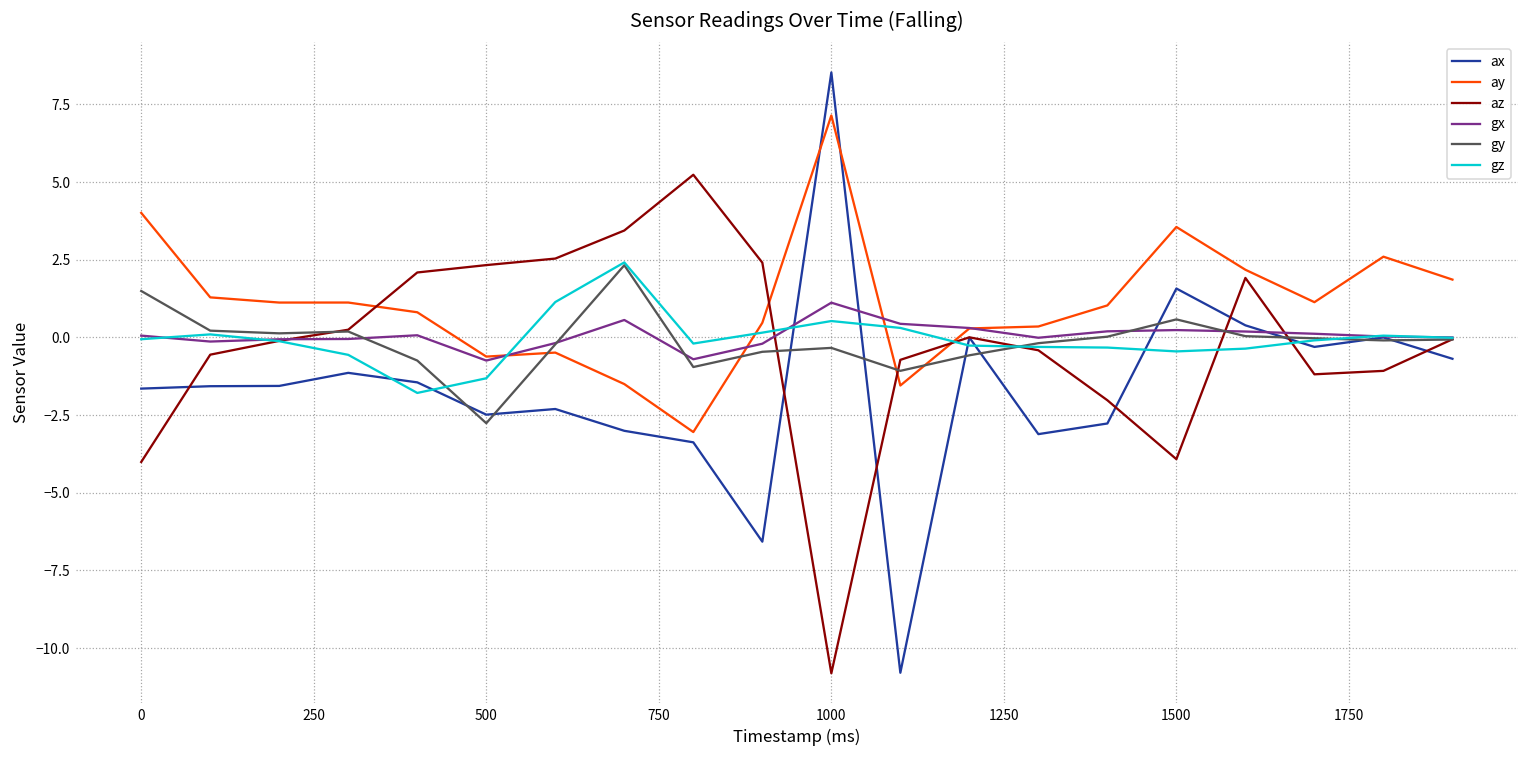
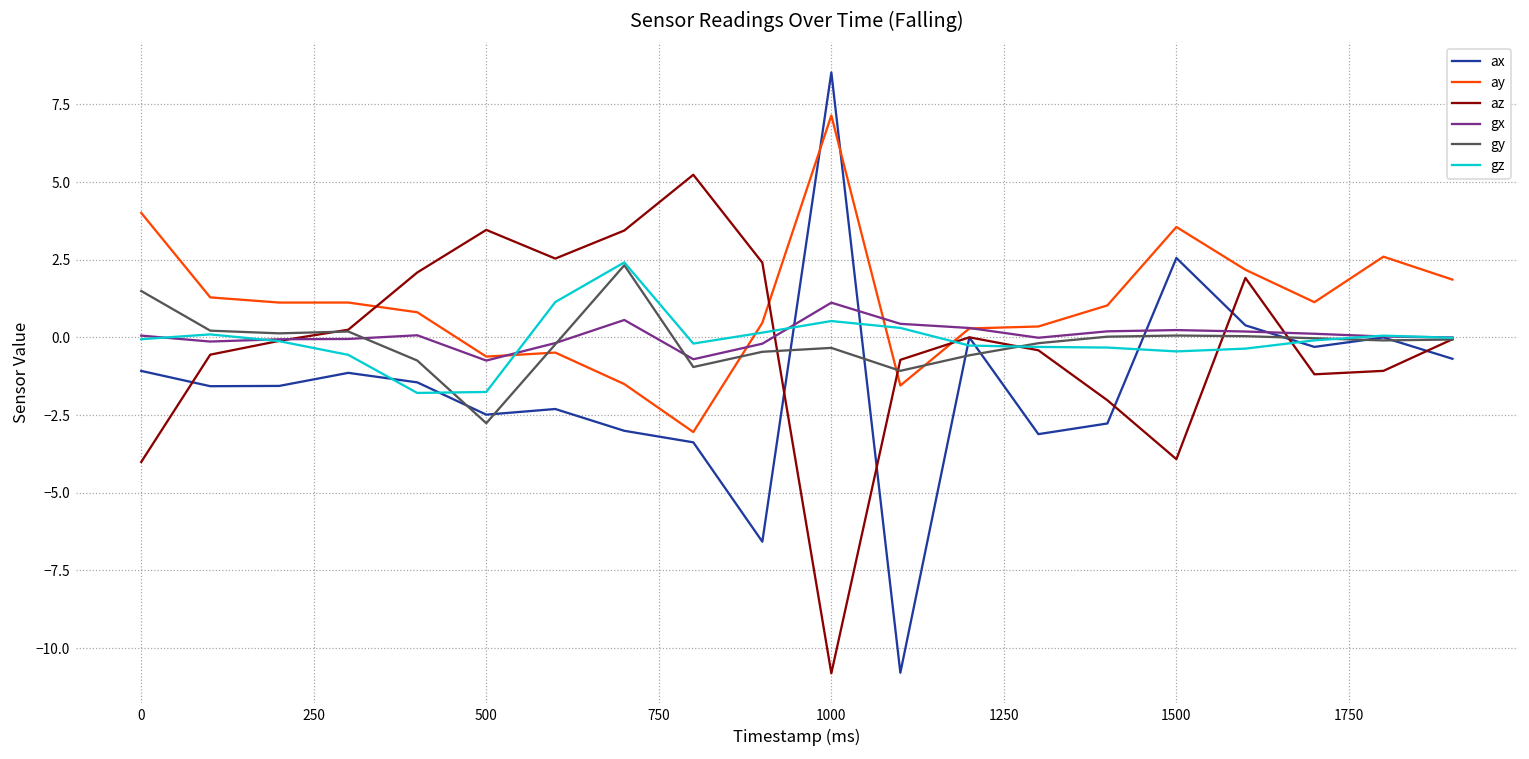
ax, 0: -1.6 -> -1.1
az, 500: 2.3 -> 3.5
gz, 500: -1.3 -> -1.8
ax, 1500: 1.6 -> 2.6
gy, 1500: 0.6 -> 0.1
